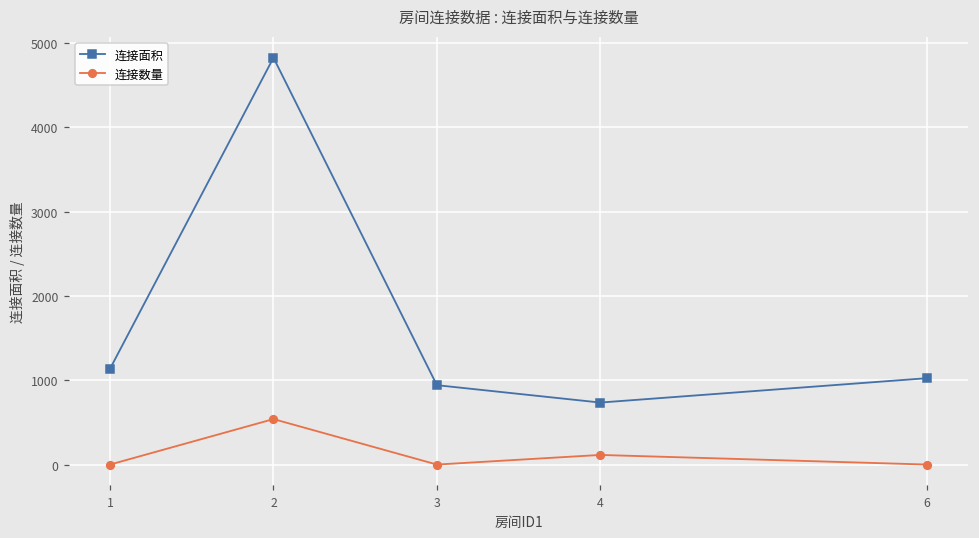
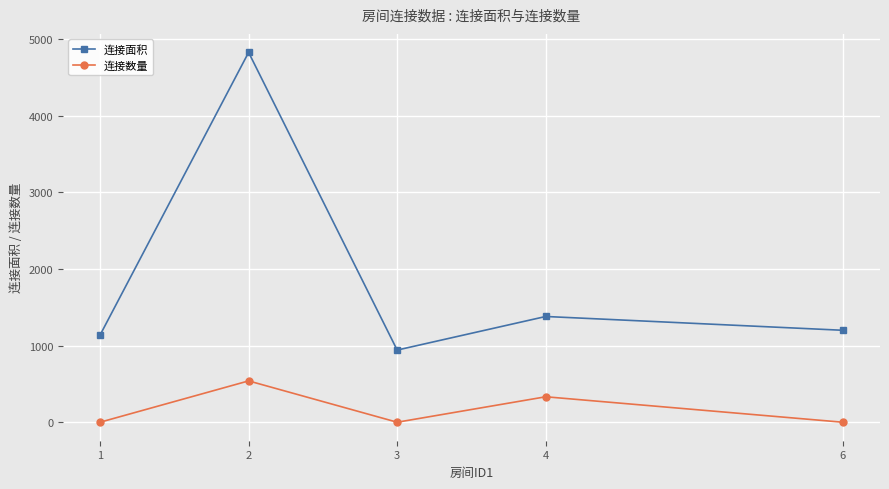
连接面积, 4: 700 -> 1400
连接数量, 4: 100 -> 300
连接面积, 6: 1000 -> 1200
